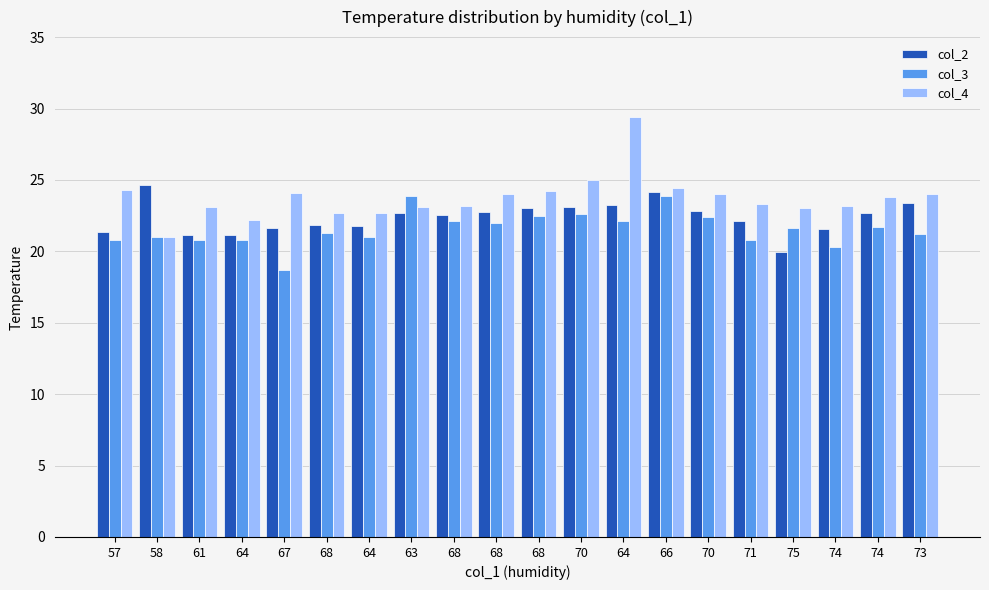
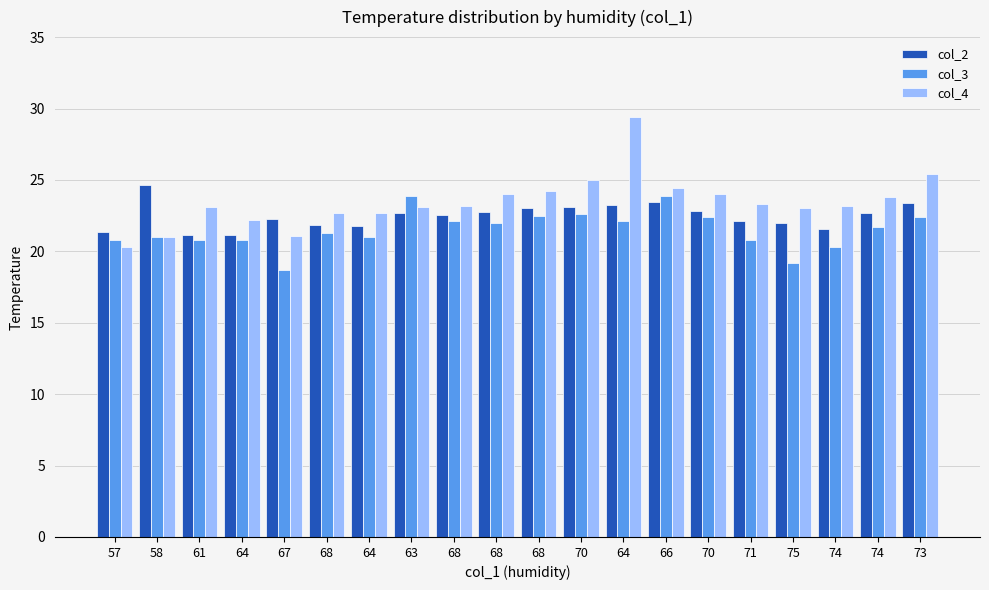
col_4, 57: 24.3 -> 20.3
col_2, 67: 21.6 -> 22.2
col_4, 67: 24.1 -> 21.1
col_2, 66: 24.2 -> 23.4
col_2, 75: 20.0 -> 22.0
col_3, 75: 21.6 -> 19.2
col_3, 73: 21.2 -> 22.4
col_4, 73: 24.0 -> 25.4
